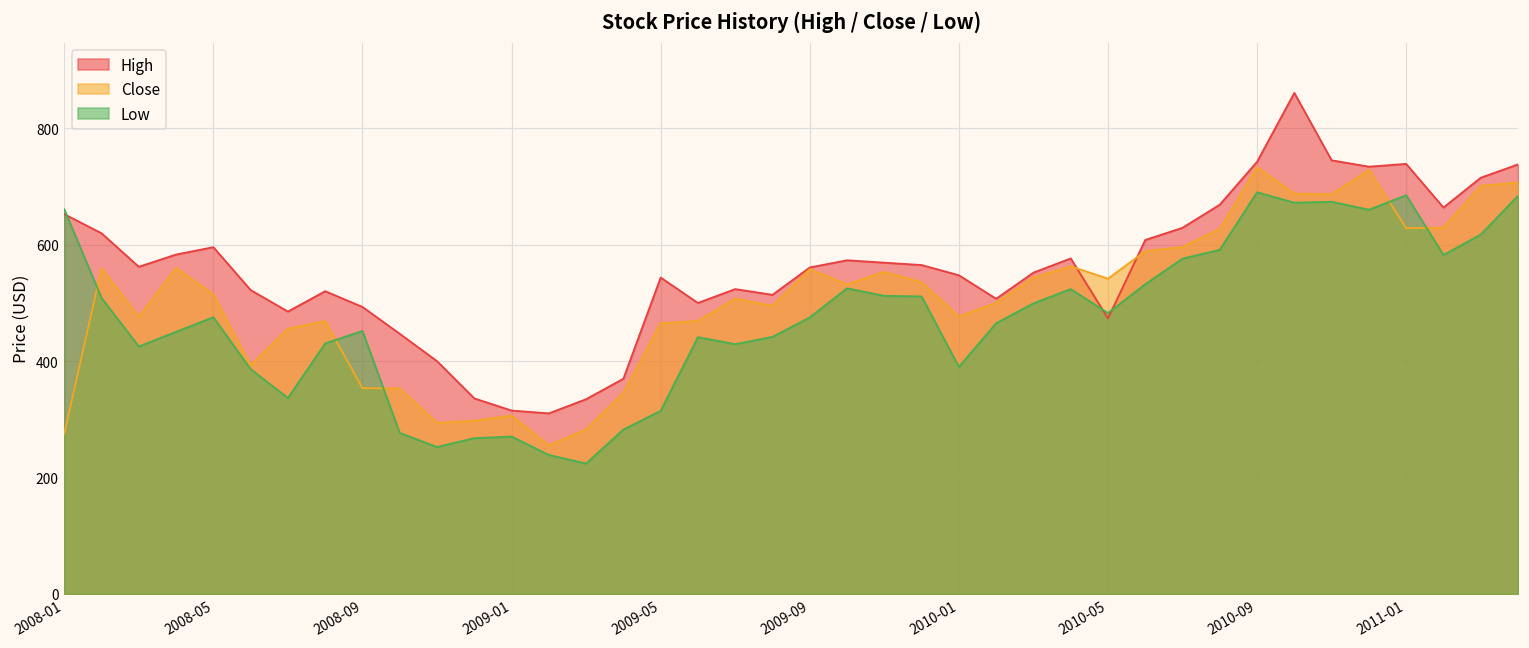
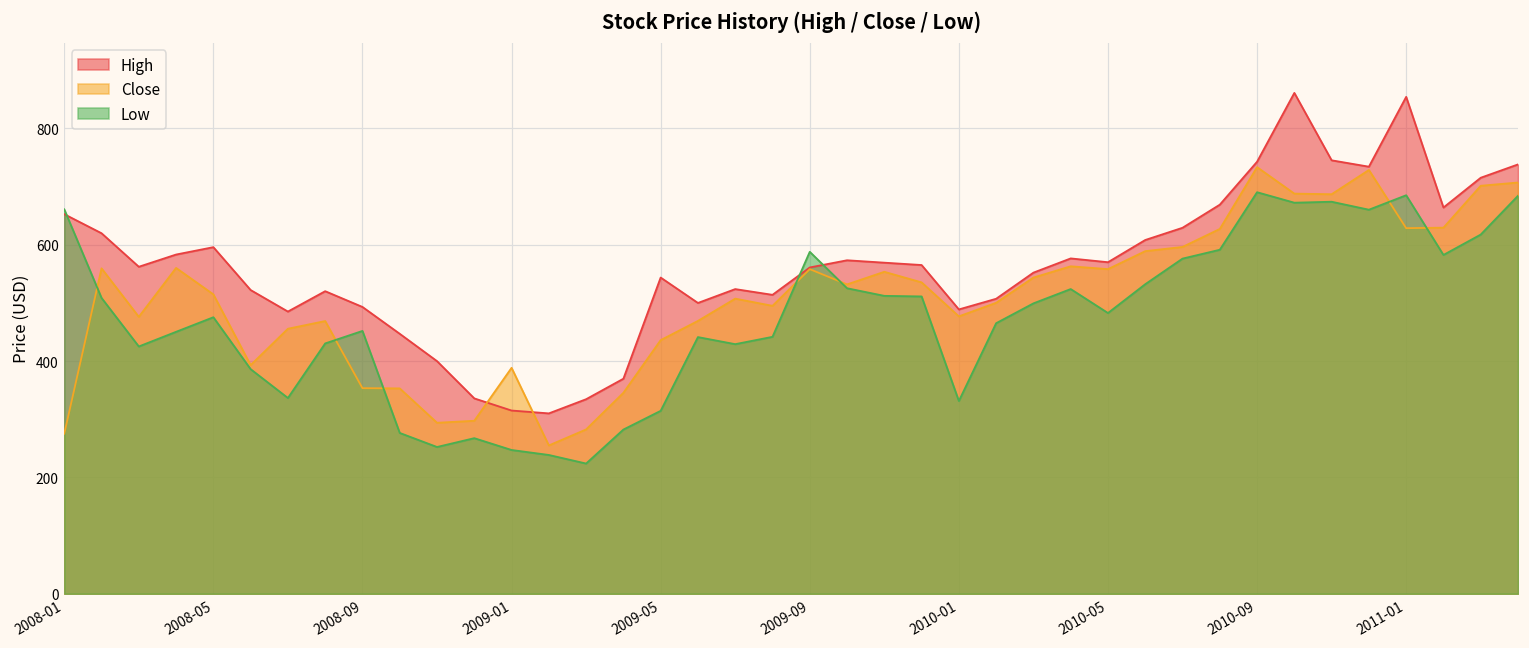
Close, 2009-01: 310 -> 390
Low, 2009-01: 270 -> 250
Close, 2009-05: 460 -> 440
Low, 2009-09: 480 -> 590
High, 2010-01: 550 -> 490
Low, 2010-01: 390 -> 330
High, 2010-05: 470 -> 570
Close, 2010-05: 540 -> 560
High, 2011-01: 740 -> 850
